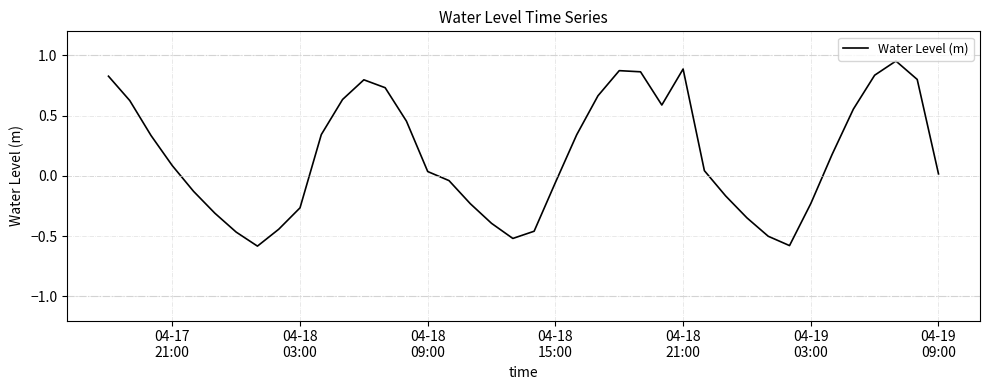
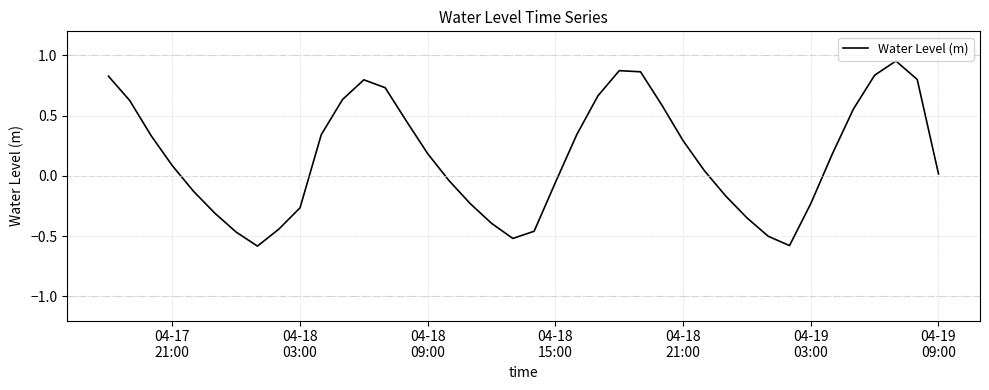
04-18 09:00: 0.04 -> 0.18
04-18 21:00: 0.89 -> 0.29
